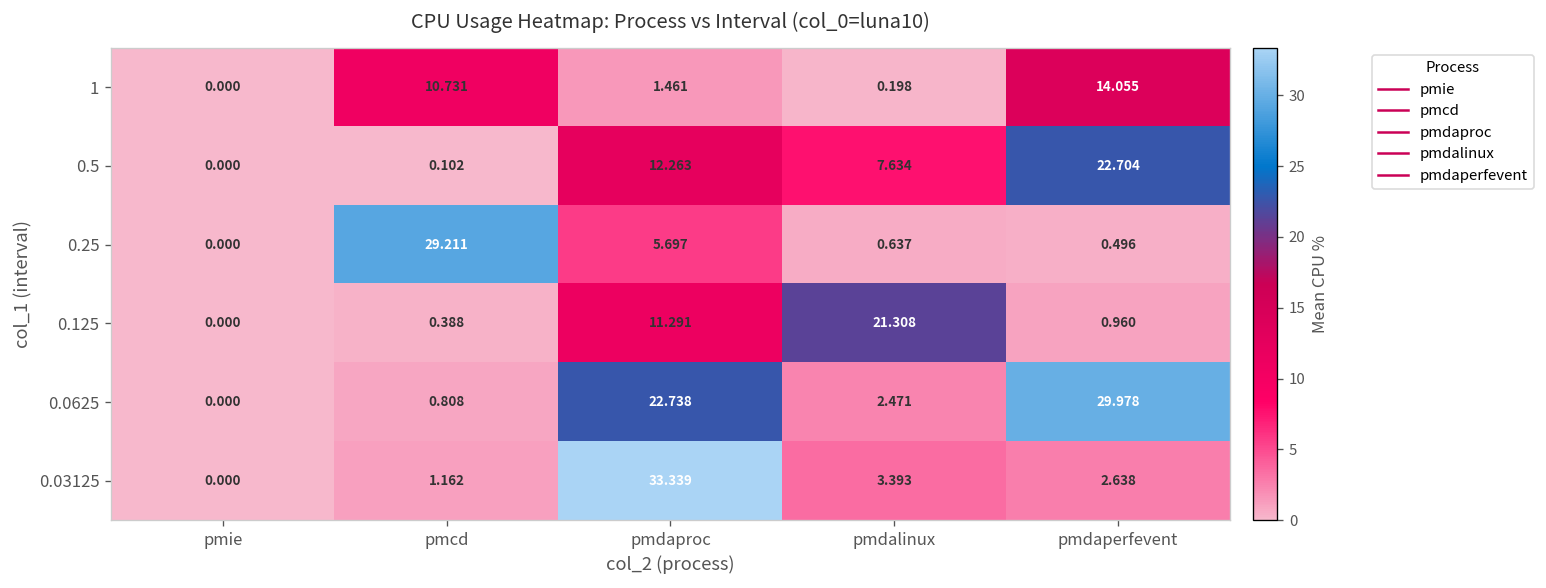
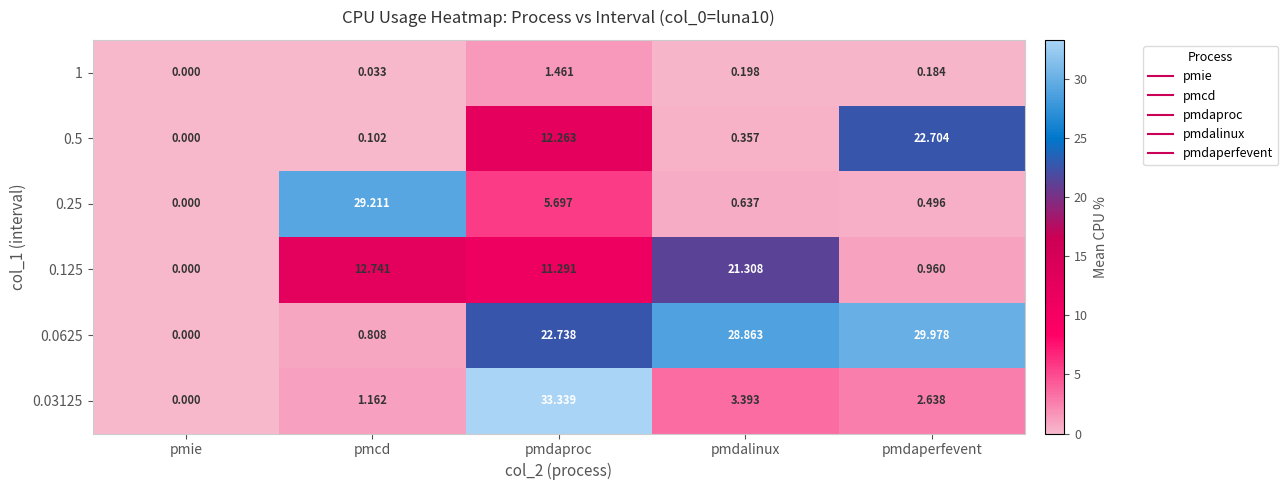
1, pmcd: 10.731 -> 0.033
1, pmdaperfevent: 14.055 -> 0.184
0.5, pmdalinux: 7.634 -> 0.357
0.125, pmcd: 0.388 -> 12.741
0.0625, pmdalinux: 2.471 -> 28.863
